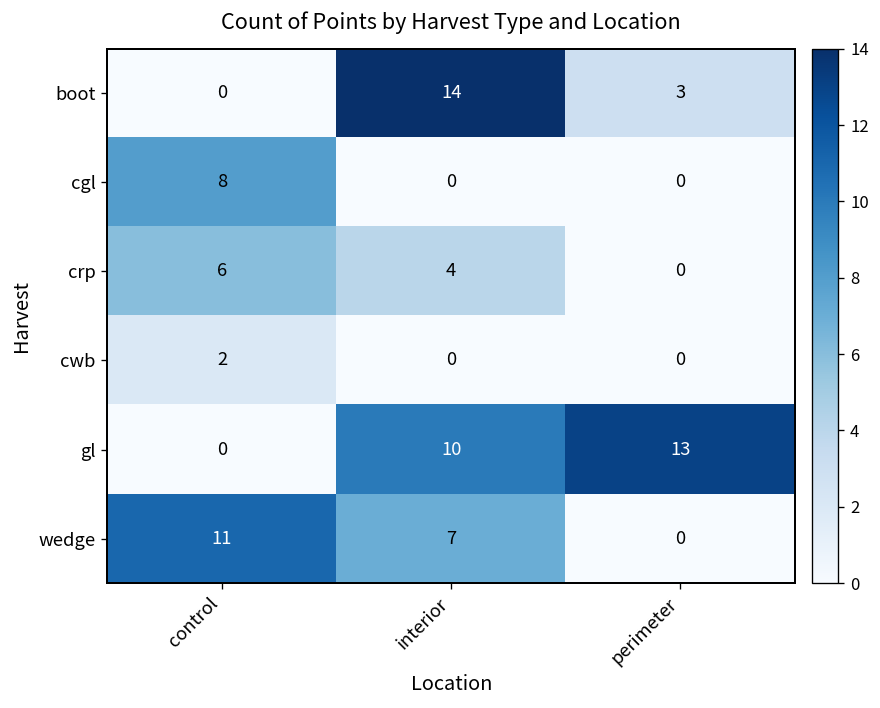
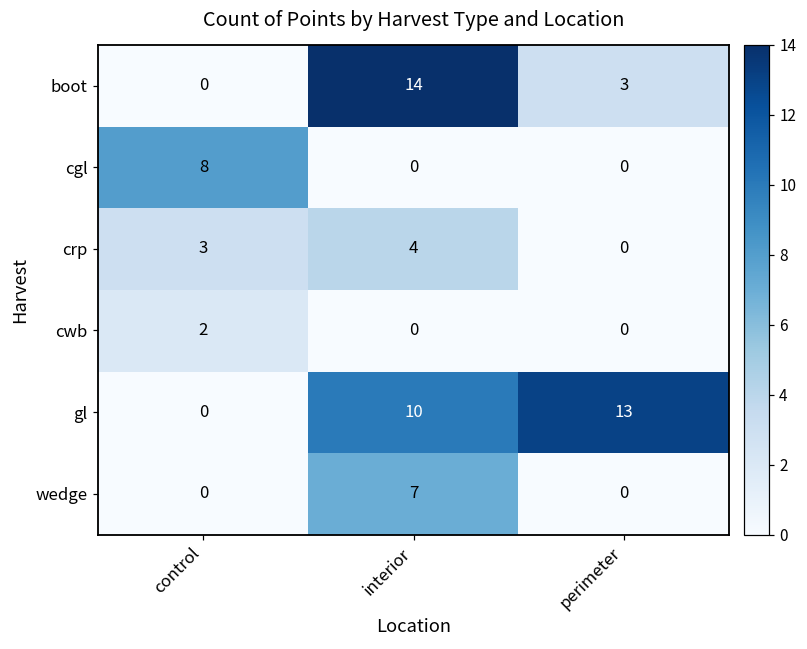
crp, control: 6 -> 3
wedge, control: 11 -> 0
